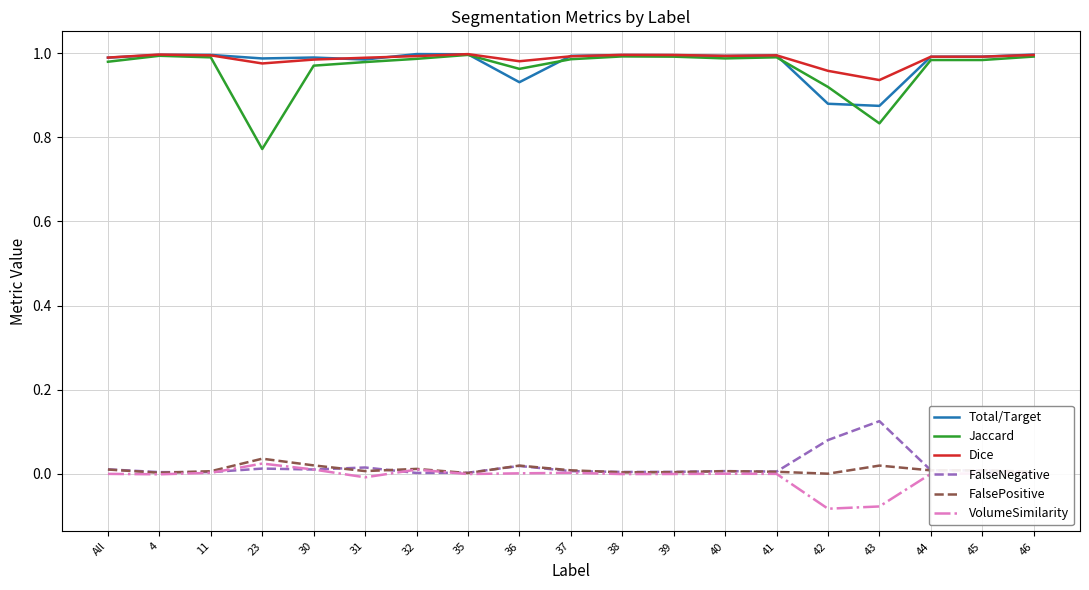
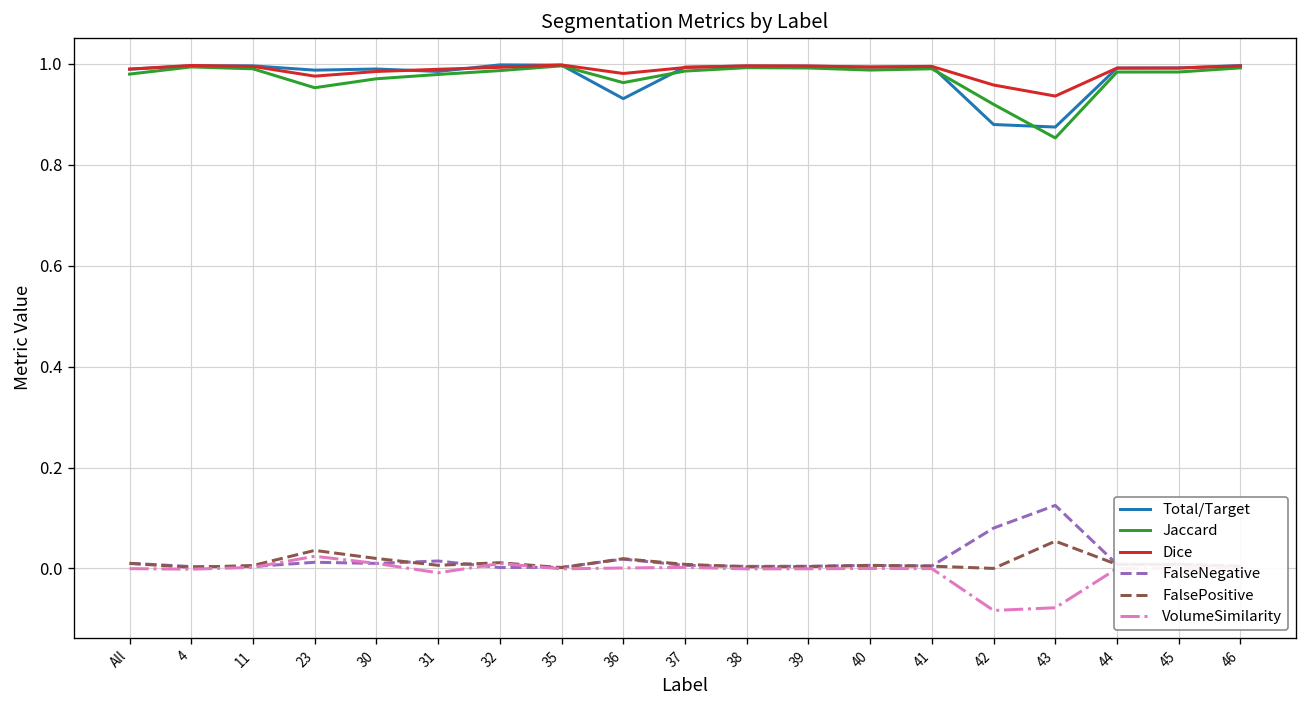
Jaccard, 23: 0.77 -> 0.95
Jaccard, 43: 0.83 -> 0.85
FalsePositive, 43: 0.02 -> 0.05
